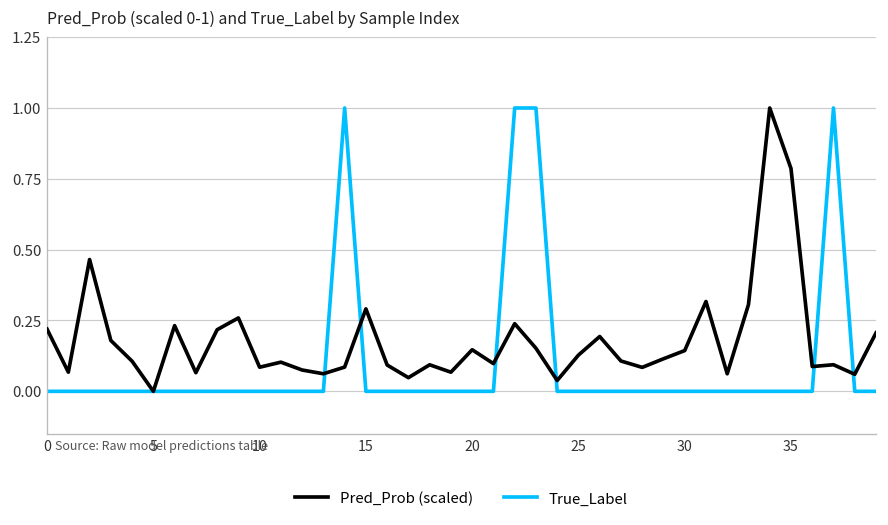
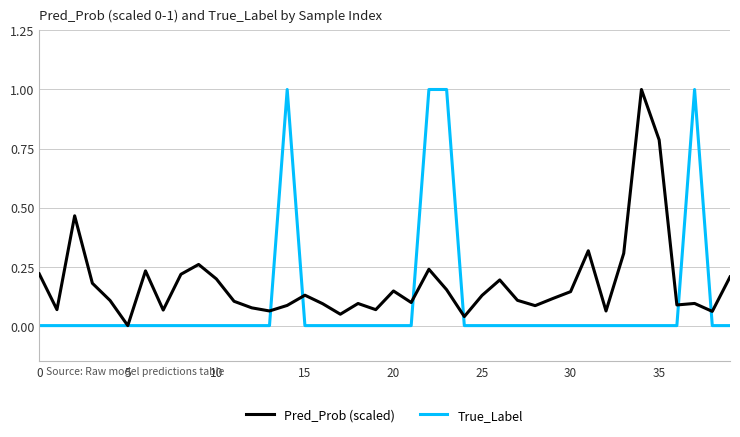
Pred_Prob (scaled), 10: 0.09 -> 0.20
Pred_Prob (scaled), 15: 0.29 -> 0.13
